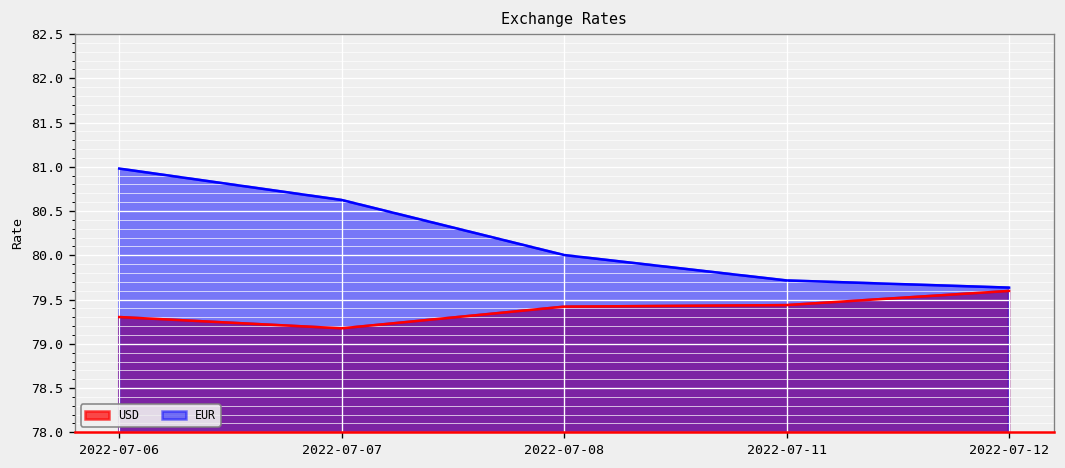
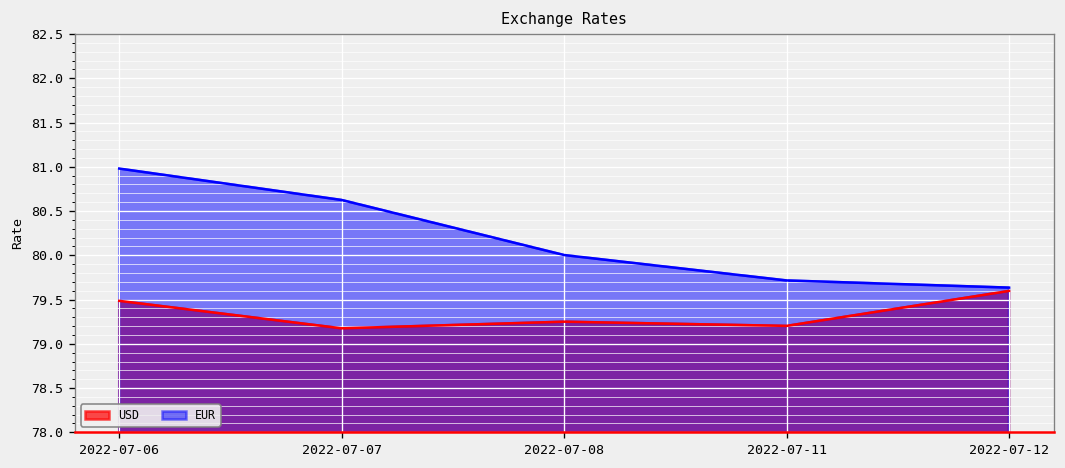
USD, 2022-07-06: 79.3 -> 79.5
USD, 2022-07-08: 79.4 -> 79.3
USD, 2022-07-11: 79.4 -> 79.2
